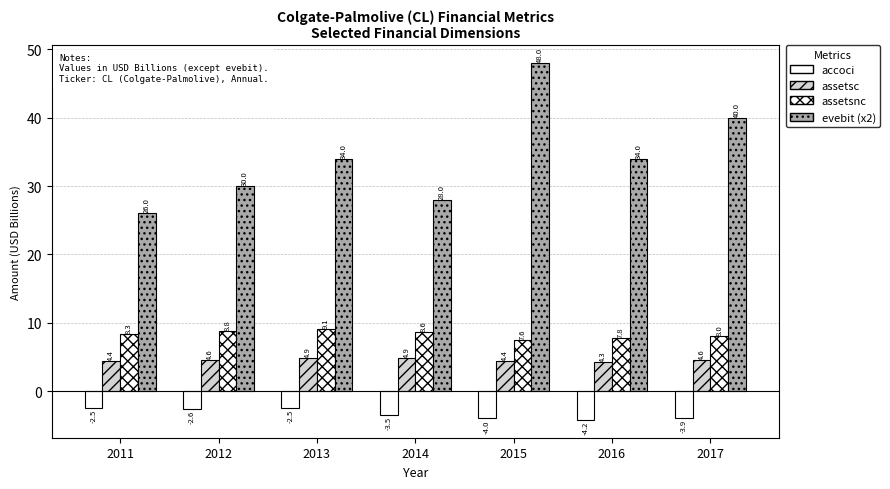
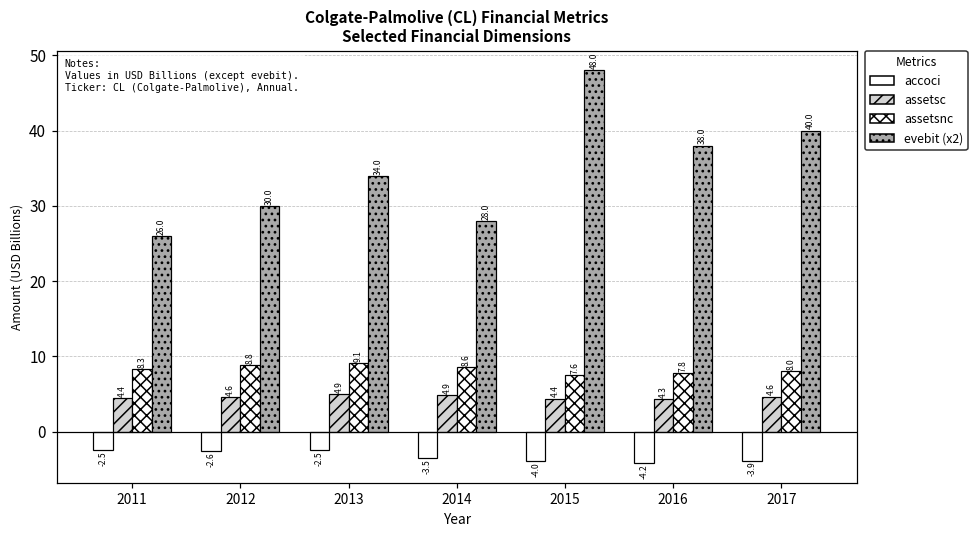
evebit (x2), 2016: 34.0 -> 38.0
